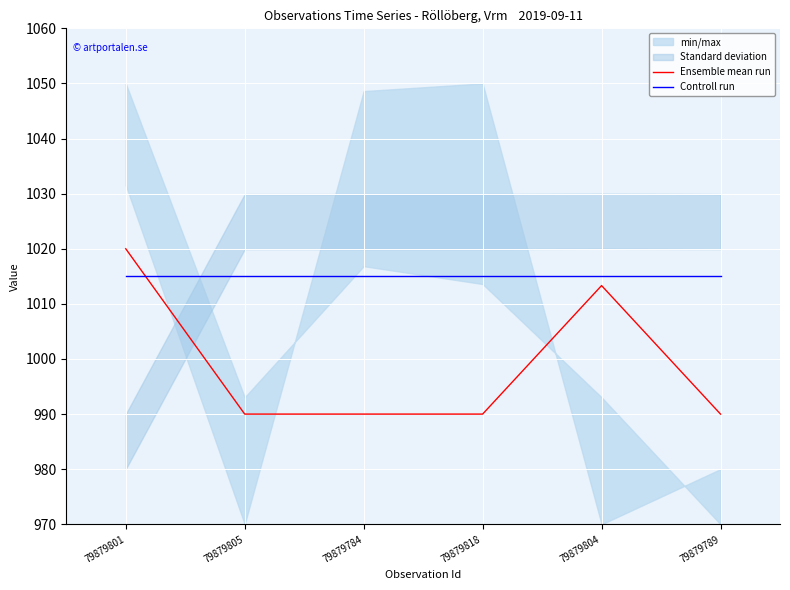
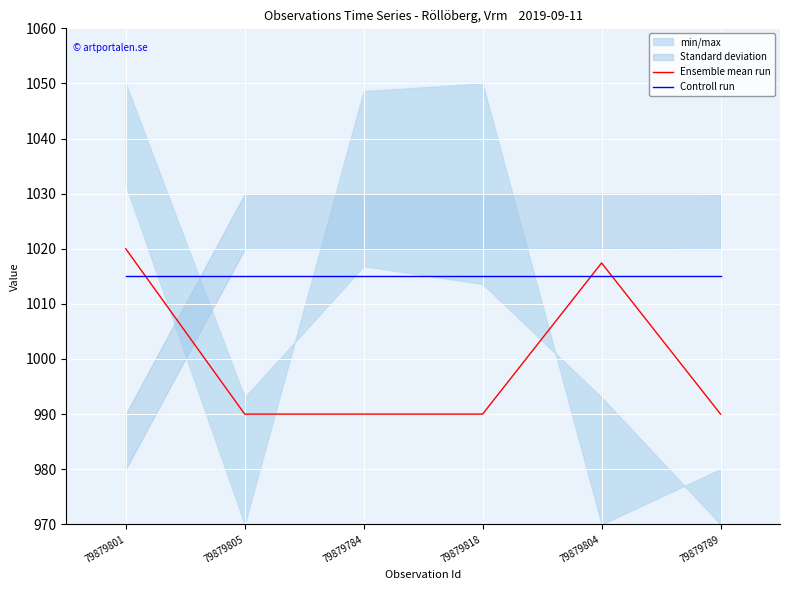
Ensemble mean run, 79879804: 1013 -> 1017
